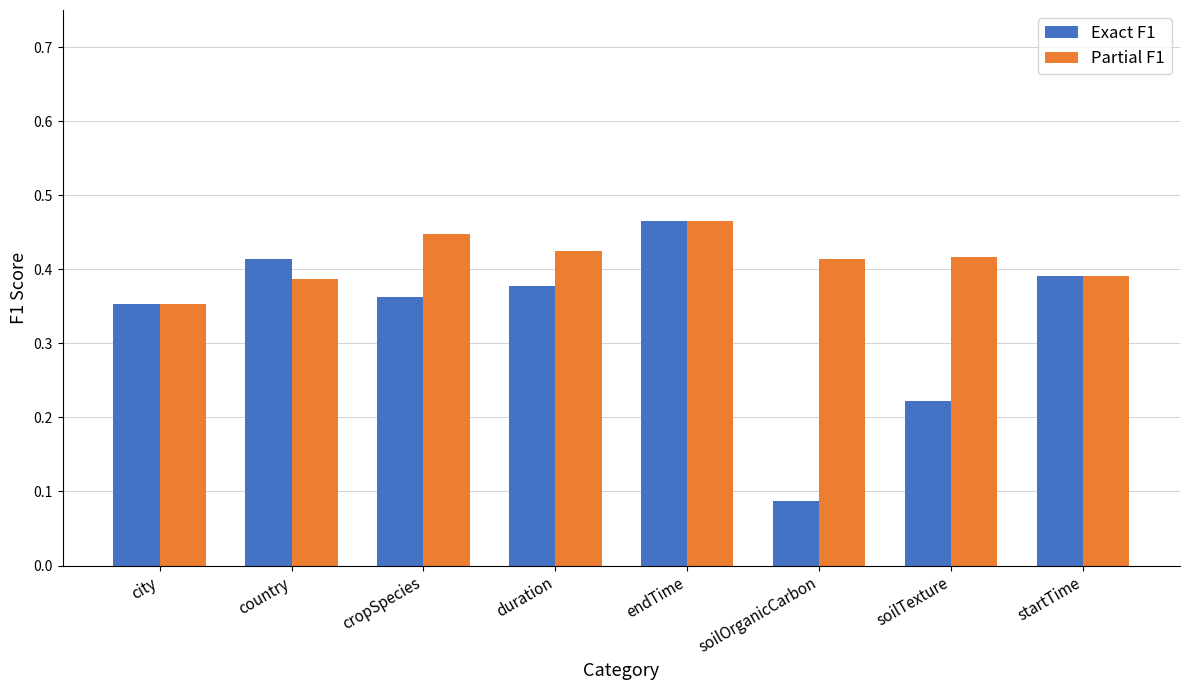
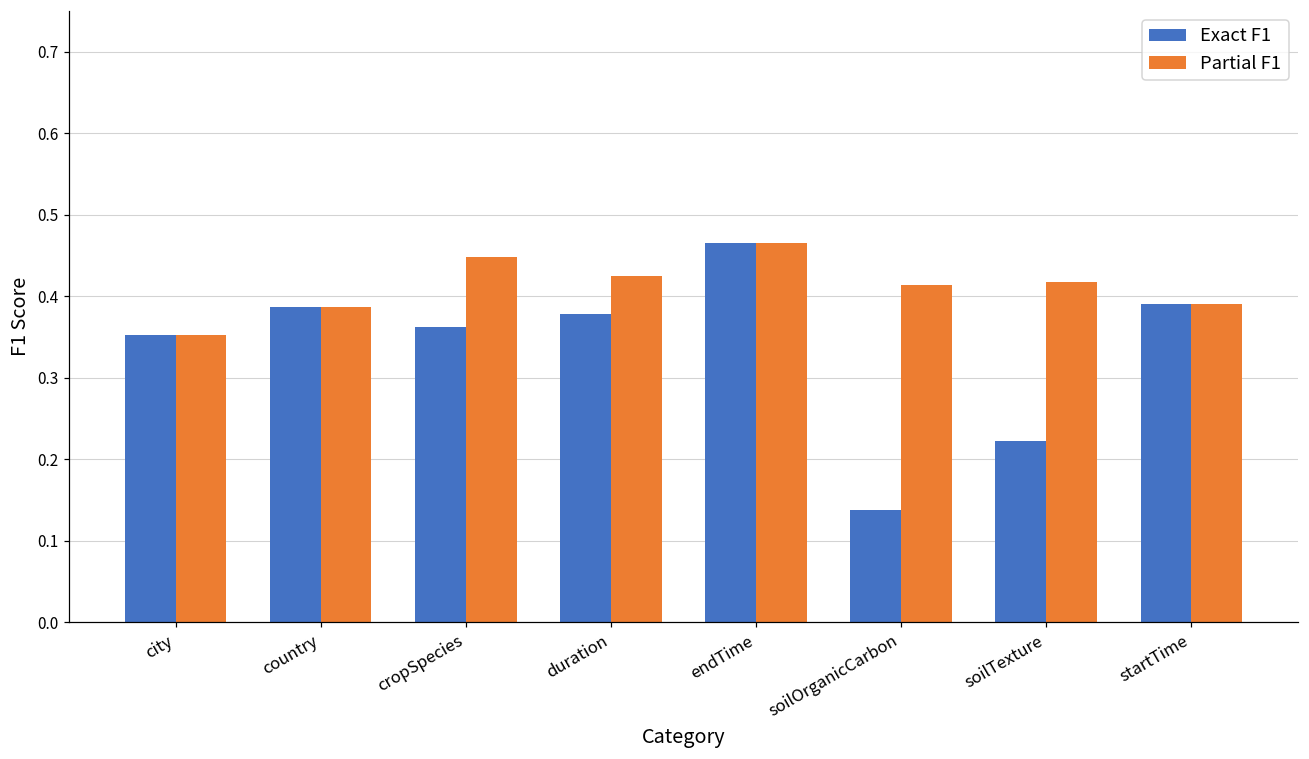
Exact F1, country: 0.41 -> 0.39
Exact F1, soilOrganicCarbon: 0.09 -> 0.14
